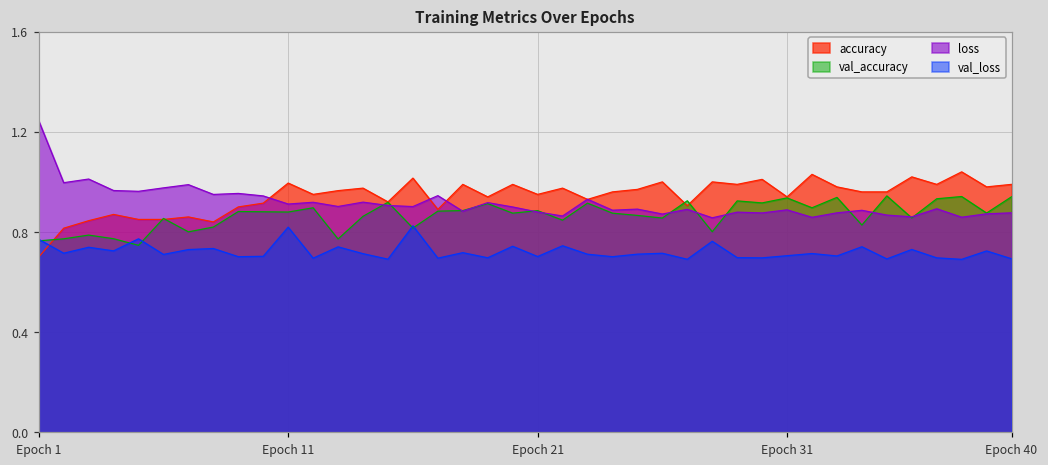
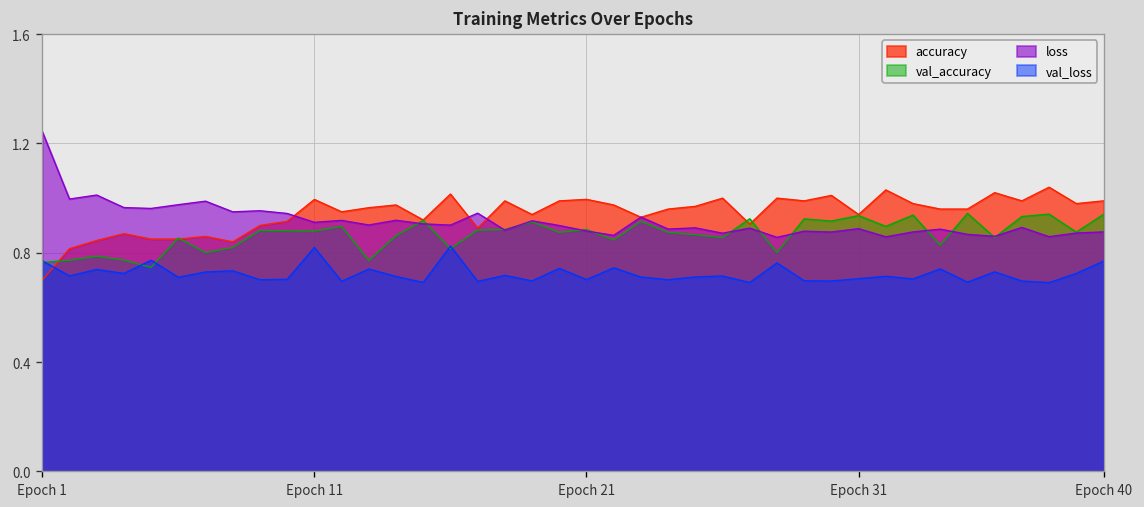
accuracy, Epoch 21: 0.95 -> 1.00
val_loss, Epoch 40: 0.69 -> 0.77
